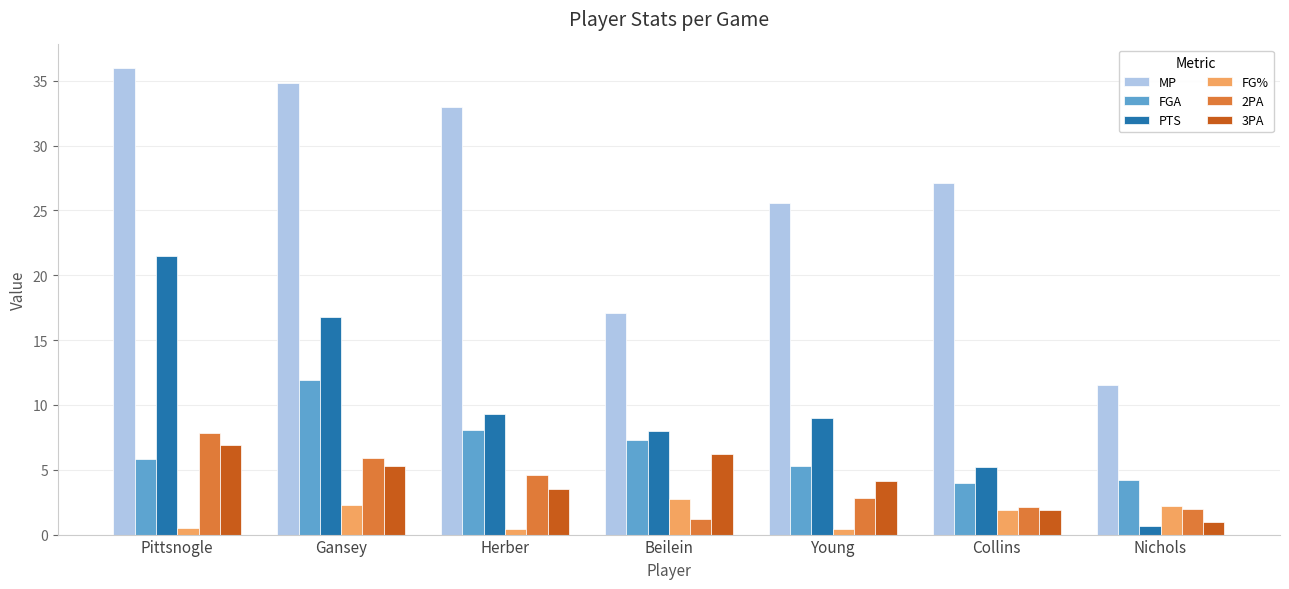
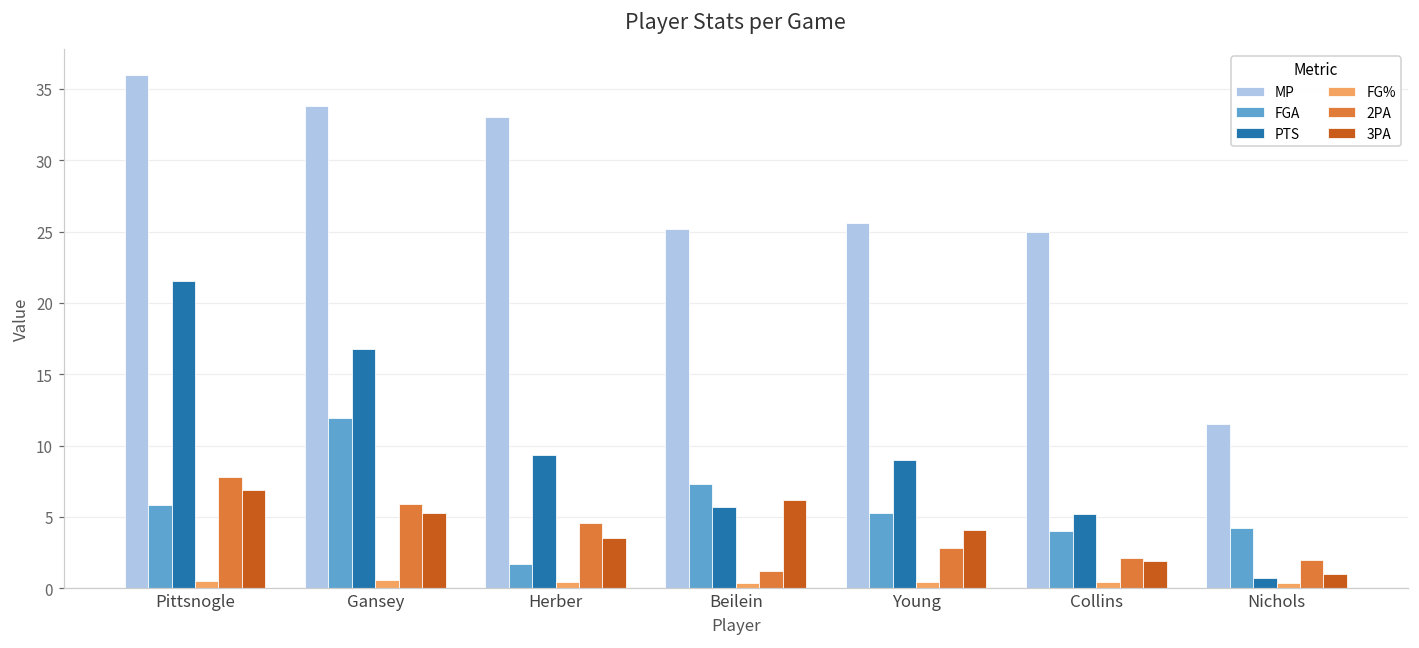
MP, Gansey: 34.8 -> 33.8
FG%, Gansey: 2.3 -> 0.6
FGA, Herber: 8.1 -> 1.7
MP, Beilein: 17.1 -> 25.2
PTS, Beilein: 8.0 -> 5.7
FG%, Beilein: 2.7 -> 0.4
MP, Collins: 27.1 -> 25.0
FG%, Collins: 1.9 -> 0.4
FG%, Nichols: 2.2 -> 0.4
